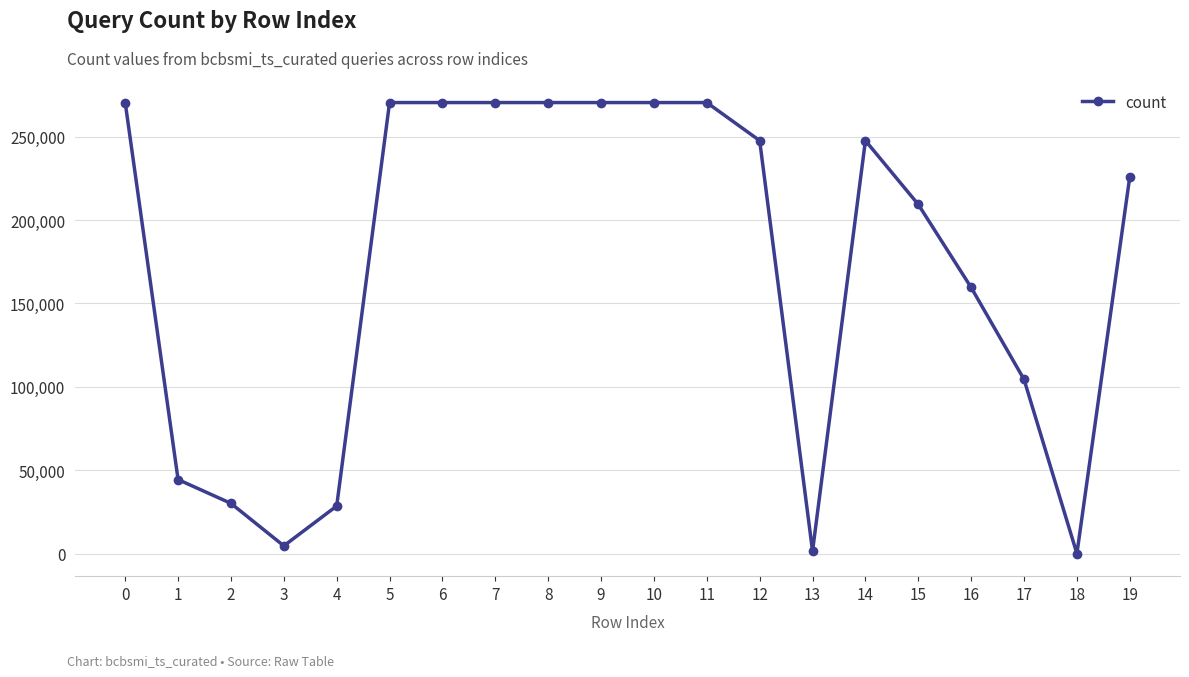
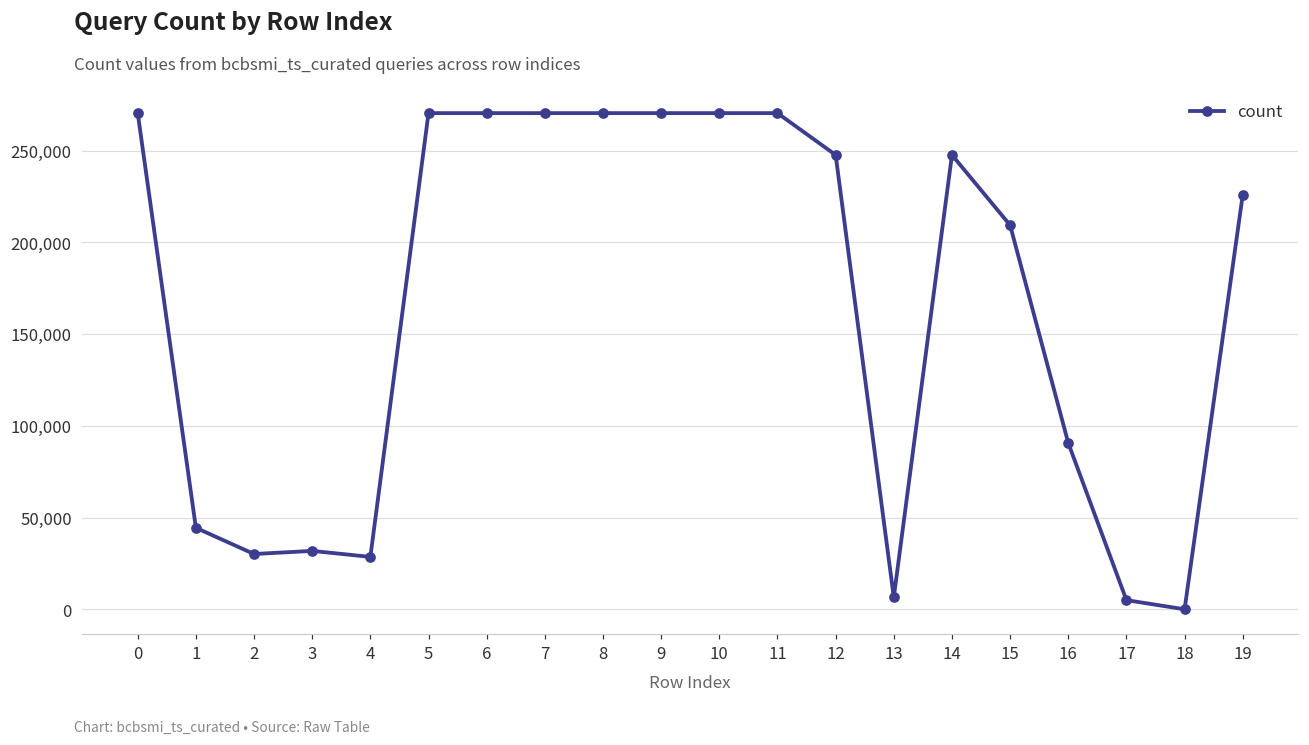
3: 5,000 -> 32,000
13: 2,000 -> 7,000
16: 160,000 -> 91,000
17: 104,000 -> 5,000
